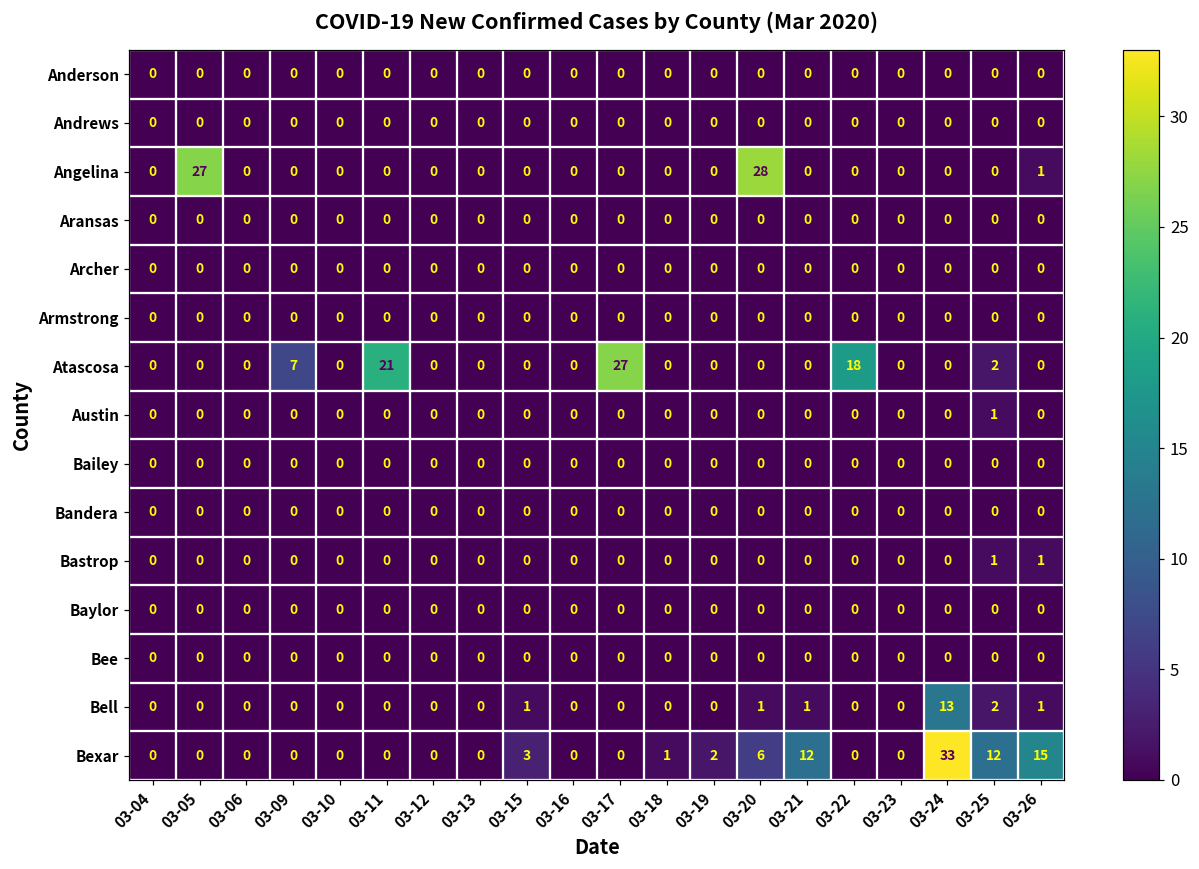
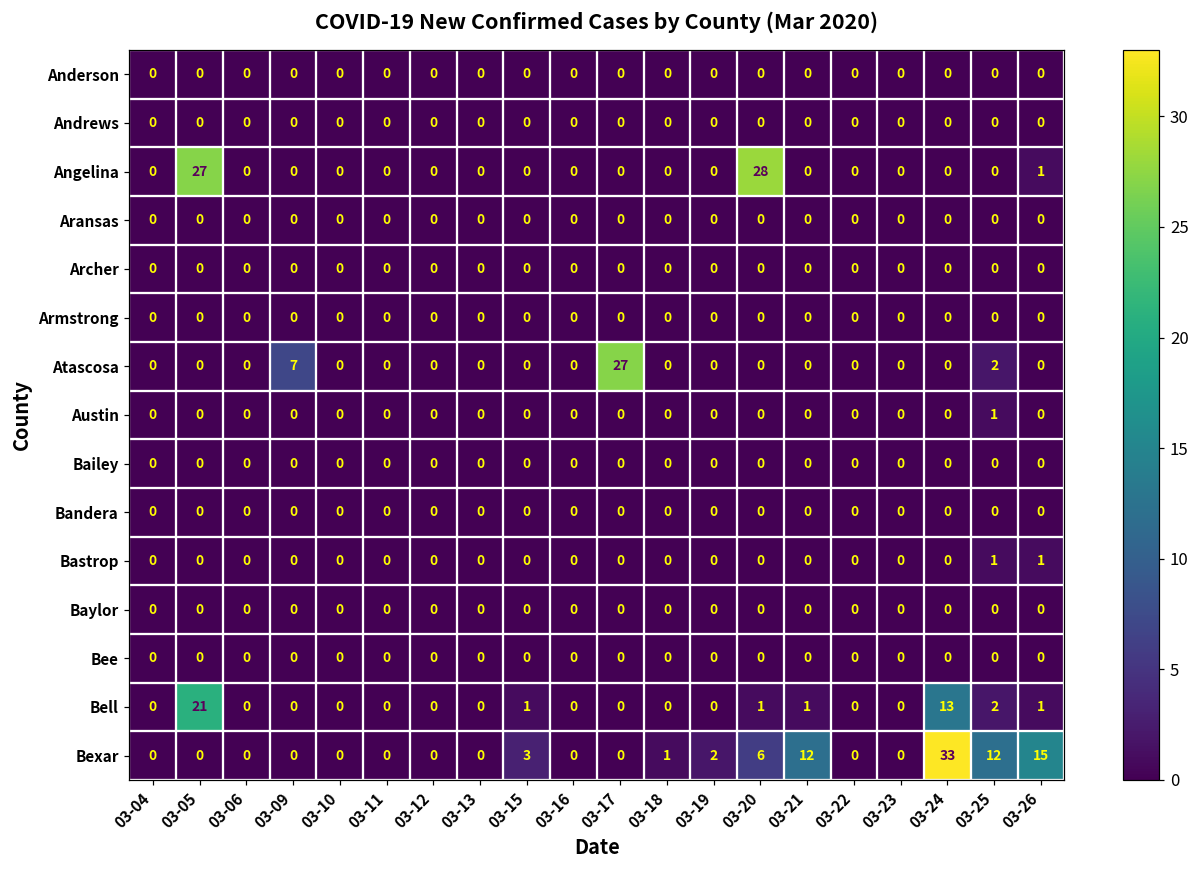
Atascosa, 03-11: 21 -> 0
Atascosa, 03-22: 18 -> 0
Bell, 03-05: 0 -> 21
